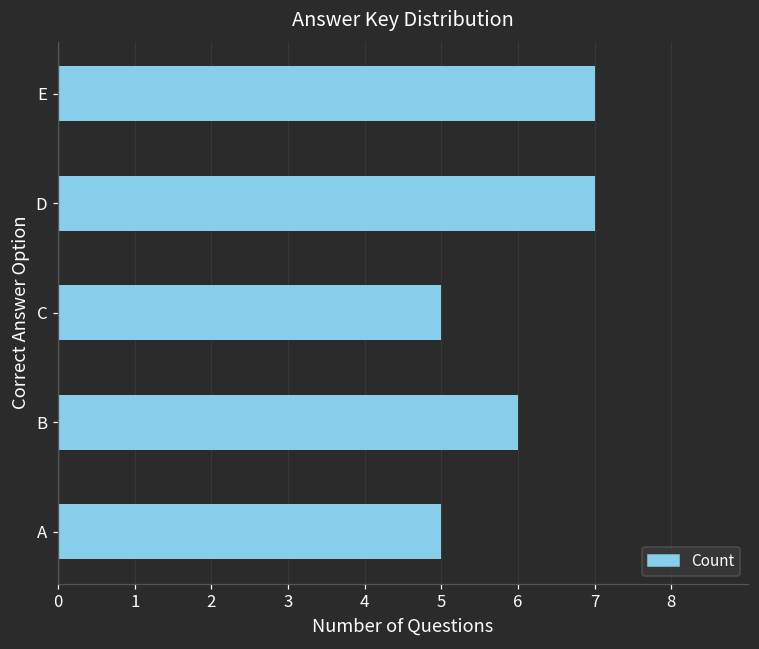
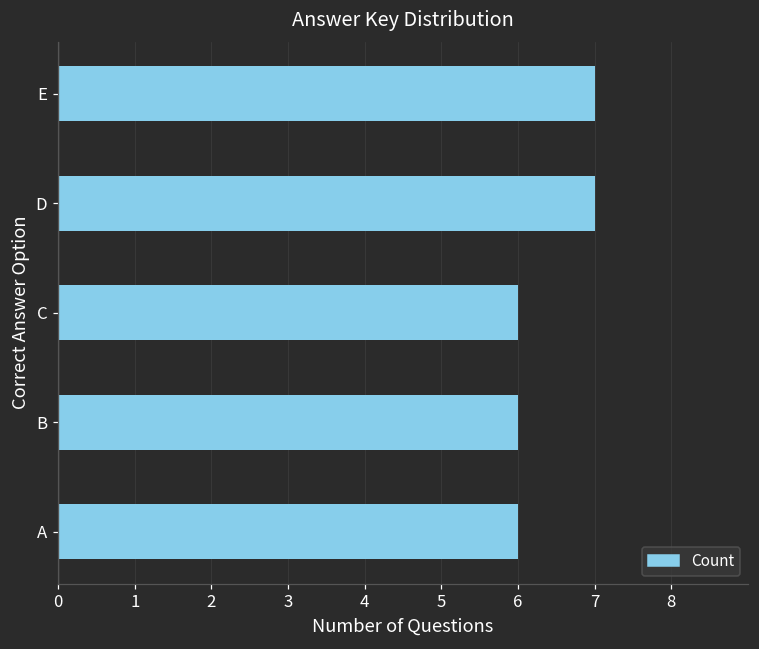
C: 5 -> 6
A: 5 -> 6
